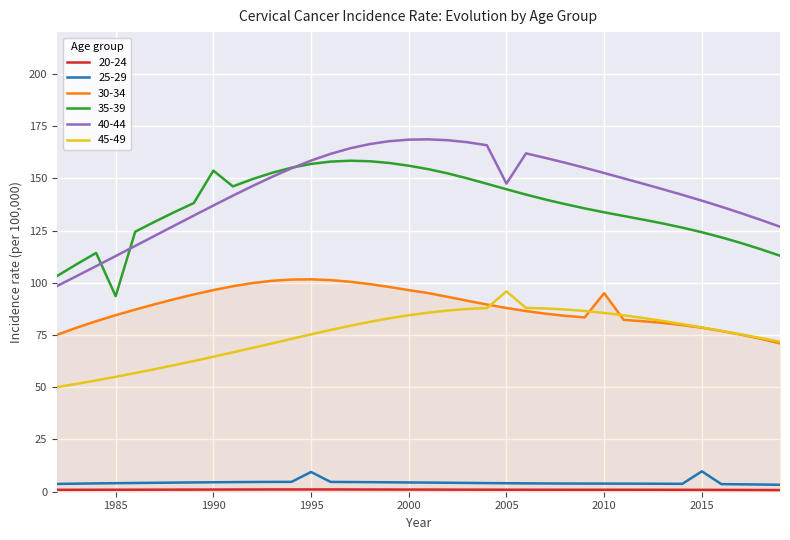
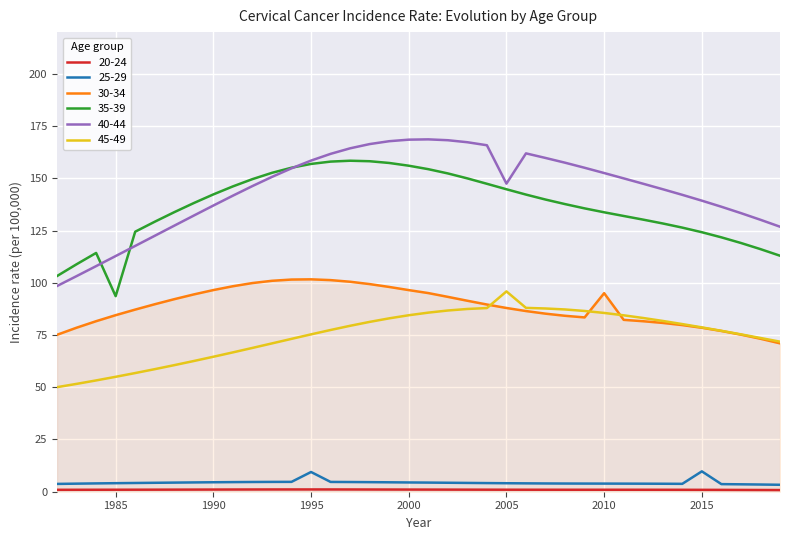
35-39, 1990: 154 -> 142
